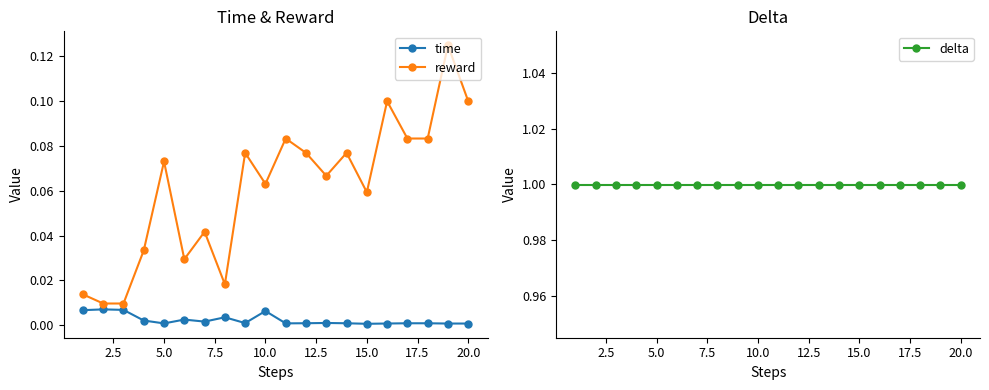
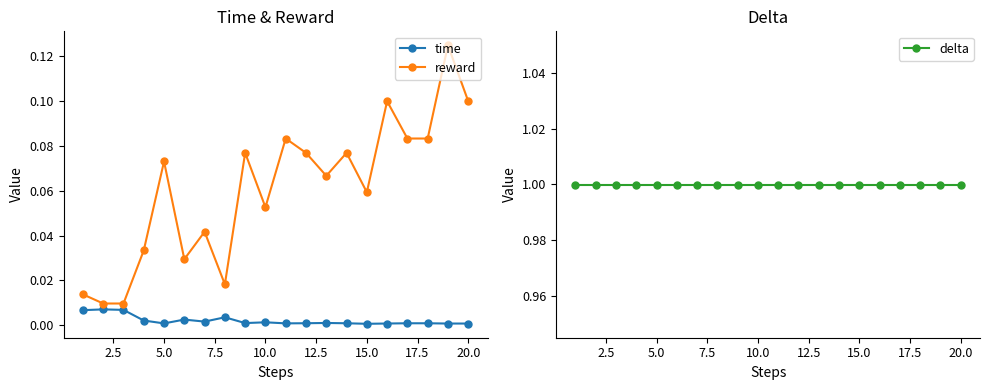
Time & Reward, time, 10.0: 0.006 -> 0.001
Time & Reward, reward, 10.0: 0.063 -> 0.053
